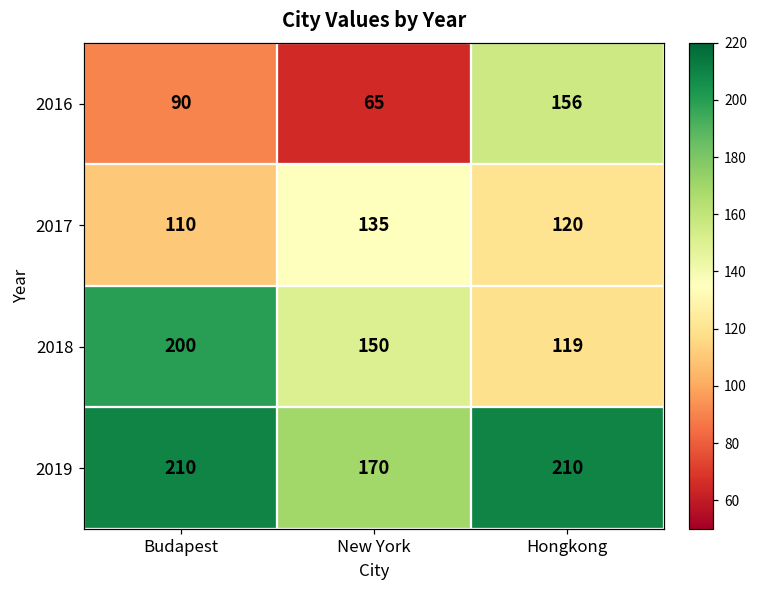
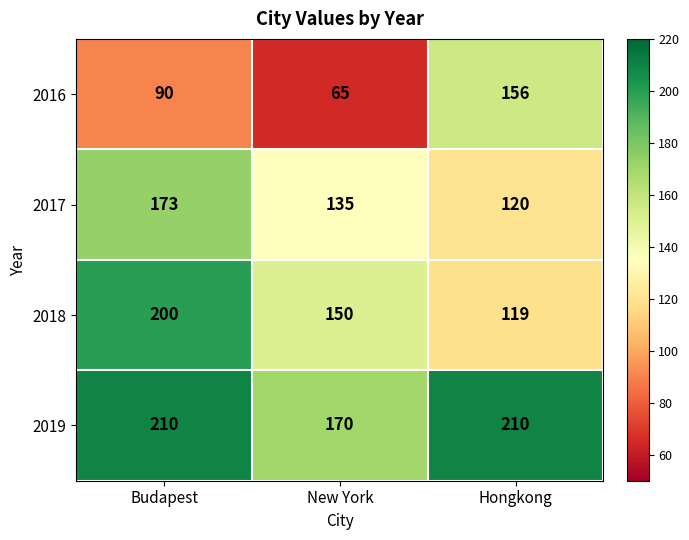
2017, Budapest: 110 -> 173
